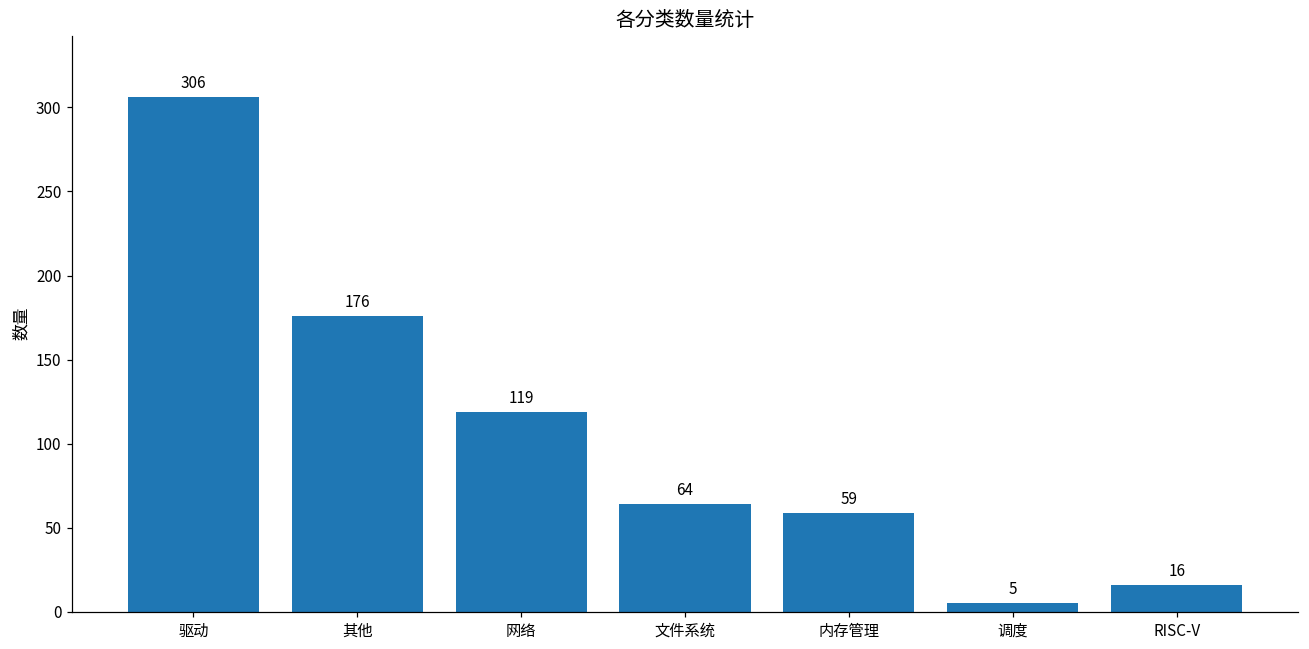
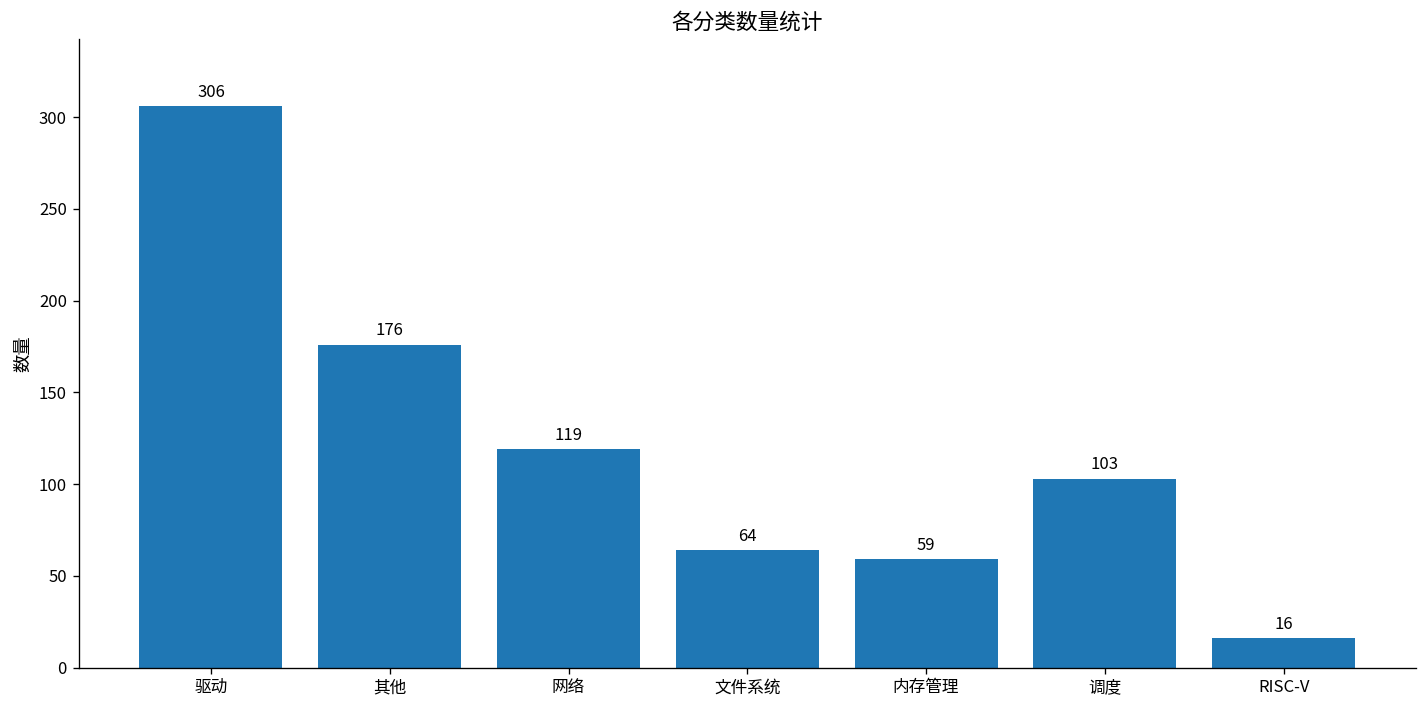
调度: 5 -> 103
